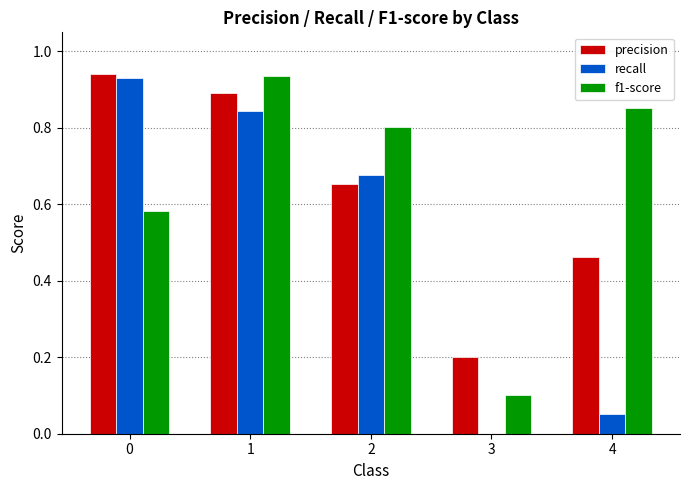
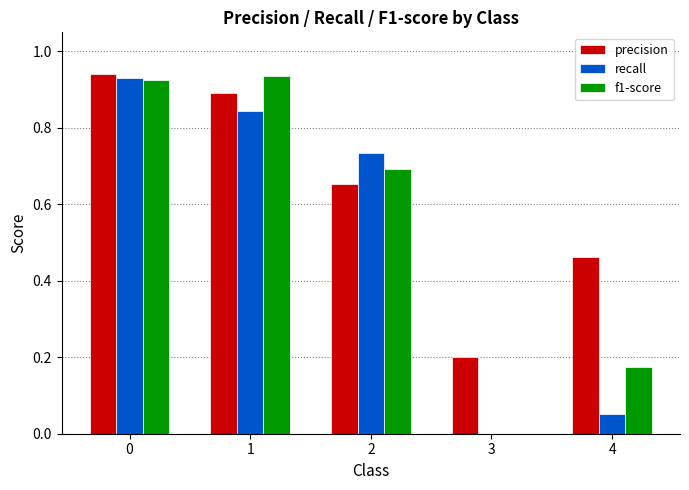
f1-score, 0: 0.58 -> 0.92
recall, 2: 0.68 -> 0.73
f1-score, 2: 0.80 -> 0.69
f1-score, 3: 0.1 -> 0.0
f1-score, 4: 0.85 -> 0.18
